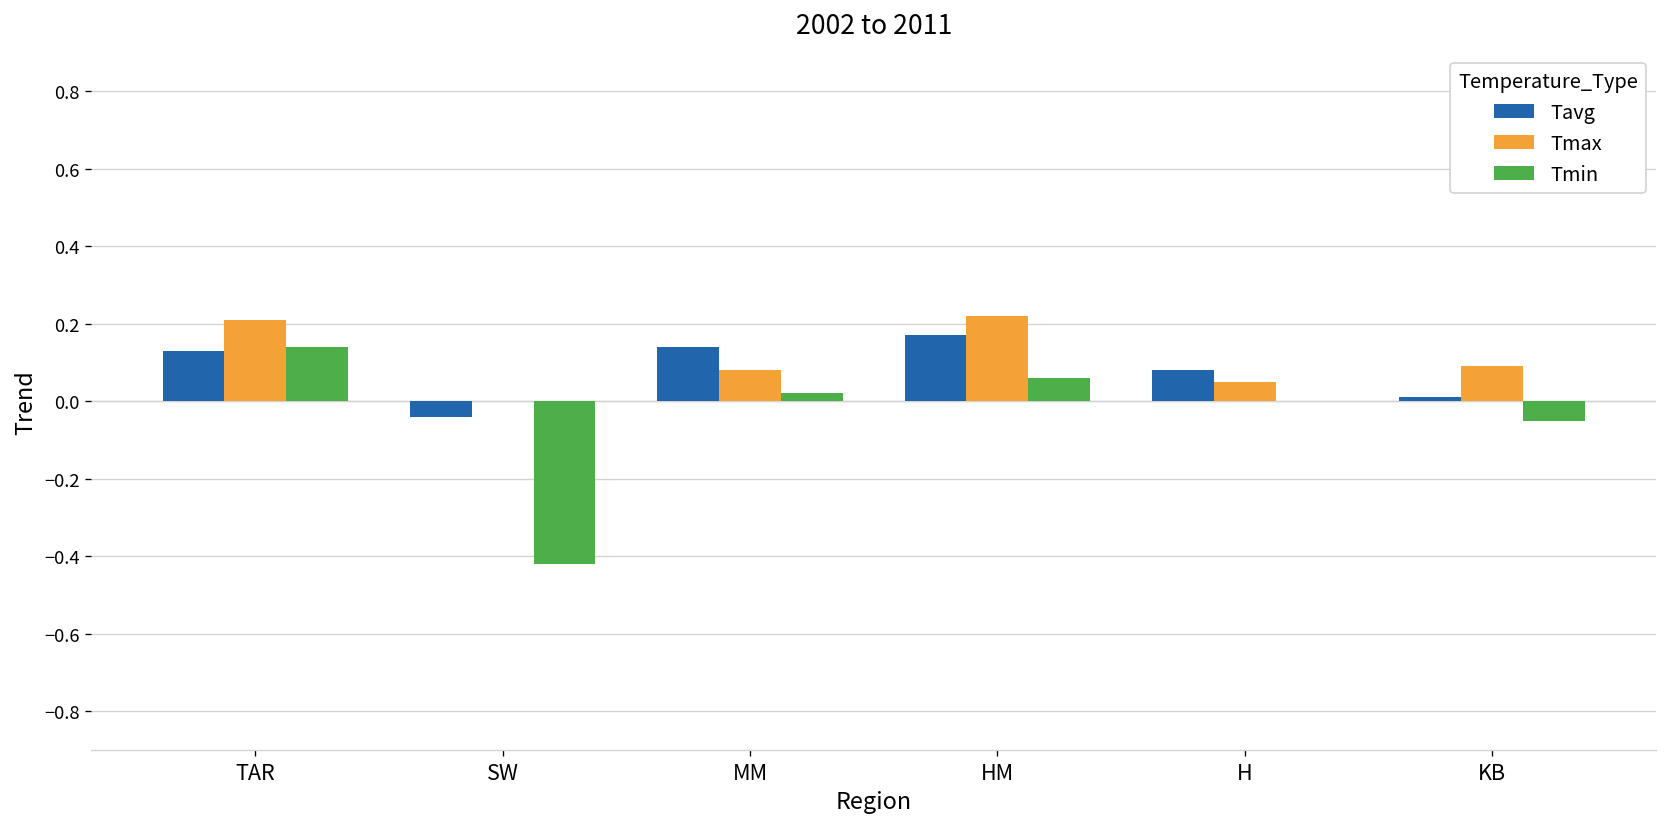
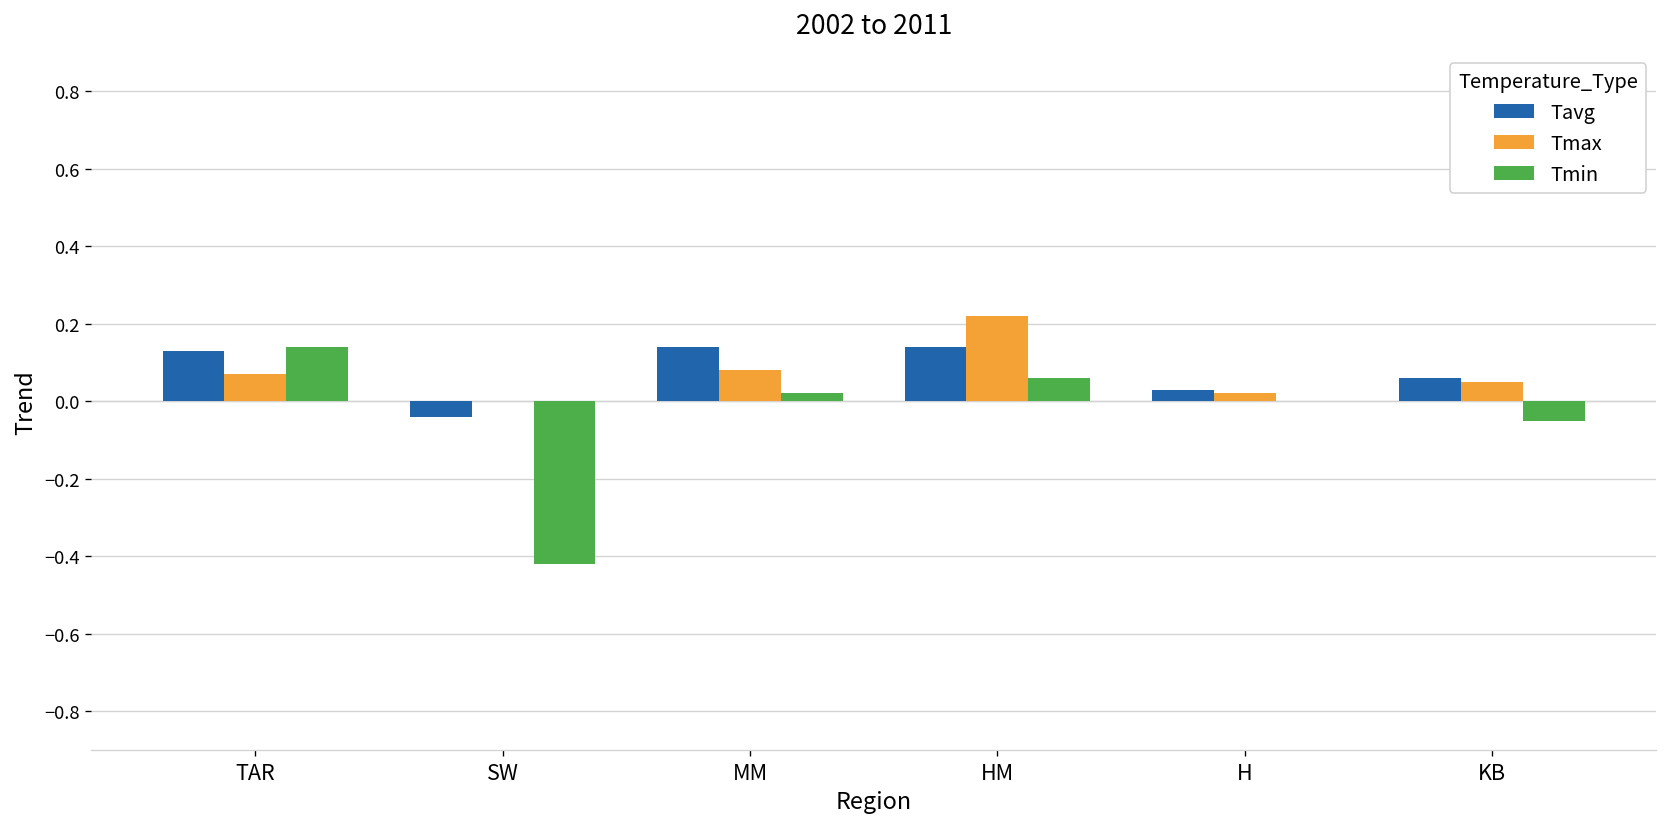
Tmax, TAR: 0.21 -> 0.07
Tavg, HM: 0.17 -> 0.14
Tavg, H: 0.08 -> 0.03
Tmax, H: 0.05 -> 0.02
Tavg, KB: 0.01 -> 0.06
Tmax, KB: 0.09 -> 0.05
